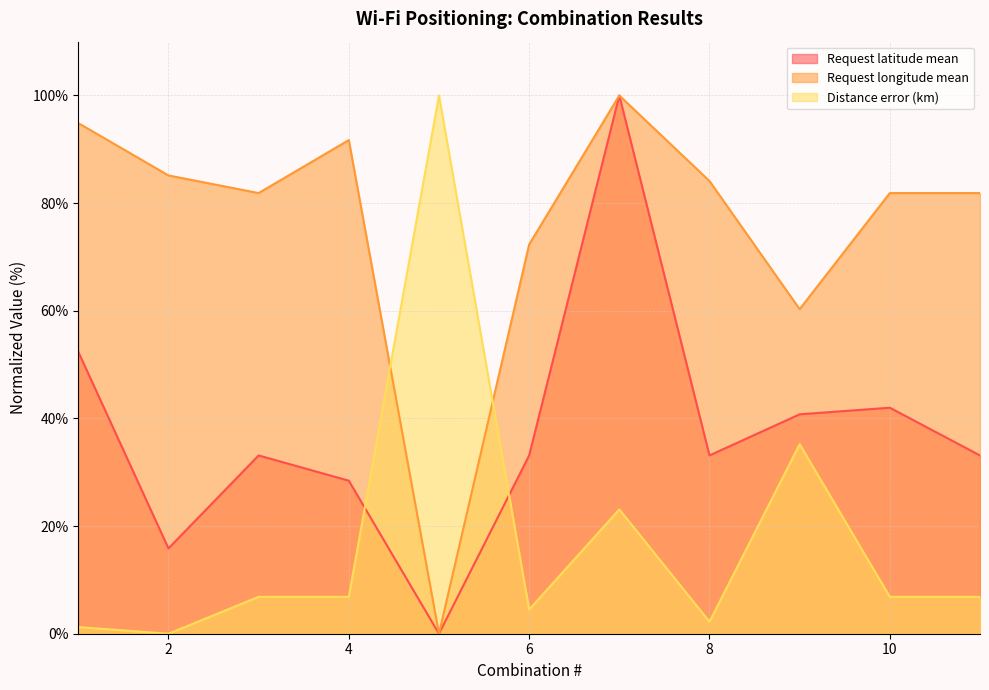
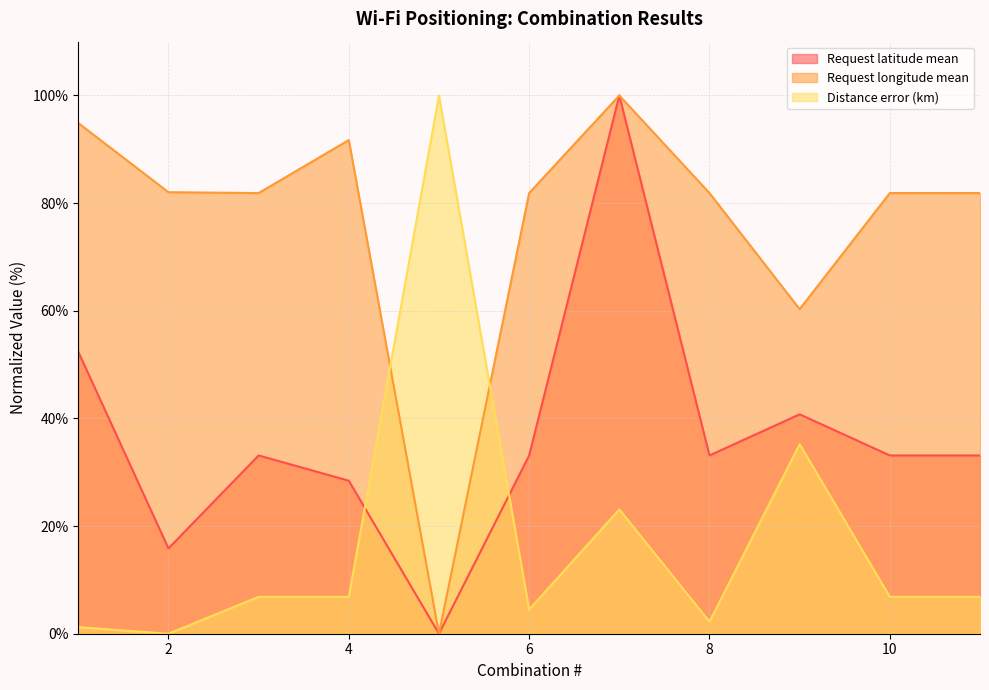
Request longitude mean, 2: 85% -> 82%
Request longitude mean, 6: 72% -> 82%
Request longitude mean, 8: 84% -> 82%
Request latitude mean, 10: 42% -> 33%
